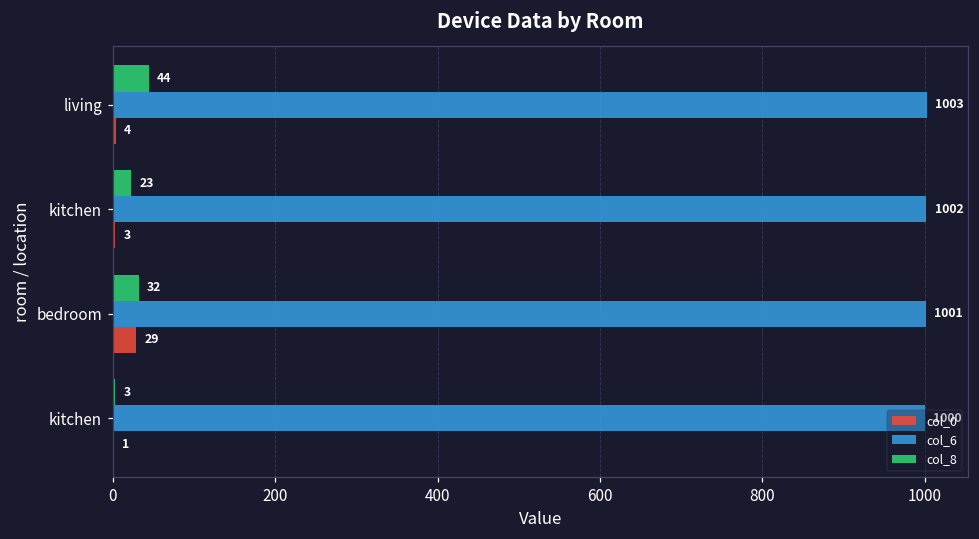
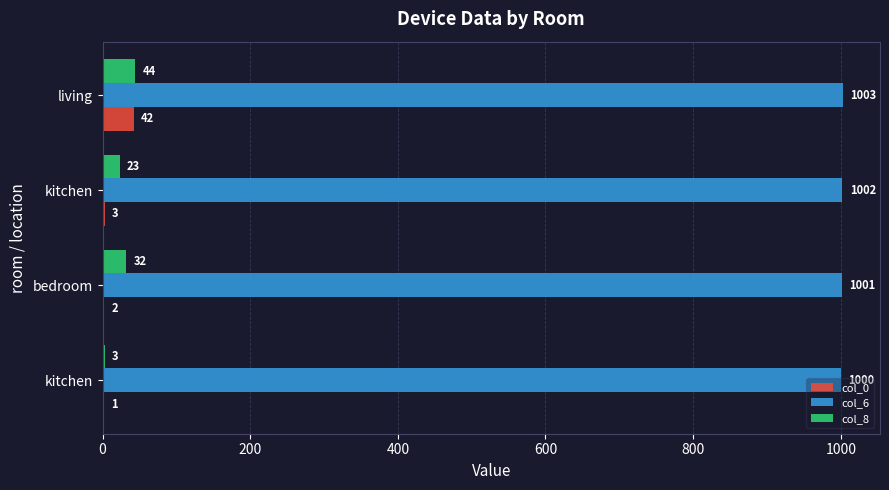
col_0, living: 4 -> 42
col_0, bedroom: 29 -> 2
